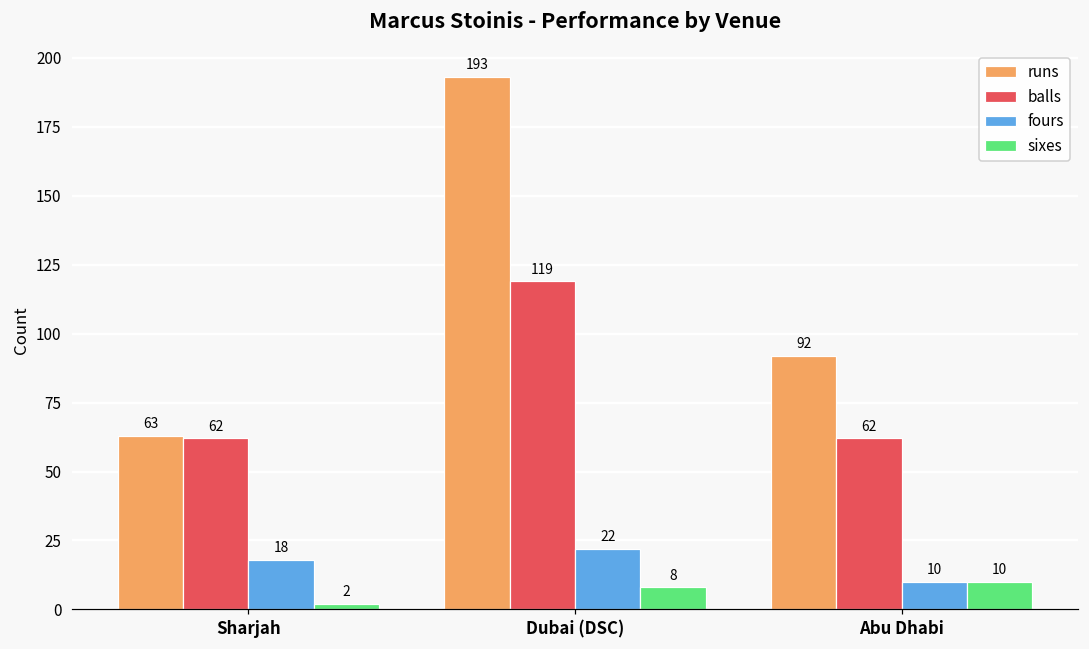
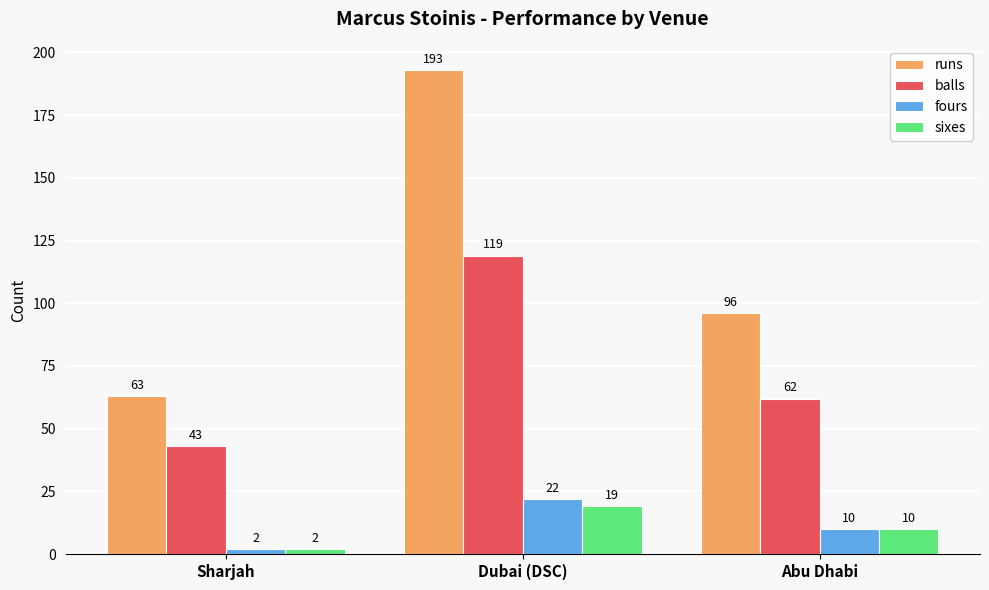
balls, Sharjah: 62 -> 43
fours, Sharjah: 18 -> 2
sixes, Dubai (DSC): 8 -> 19
runs, Abu Dhabi: 92 -> 96
